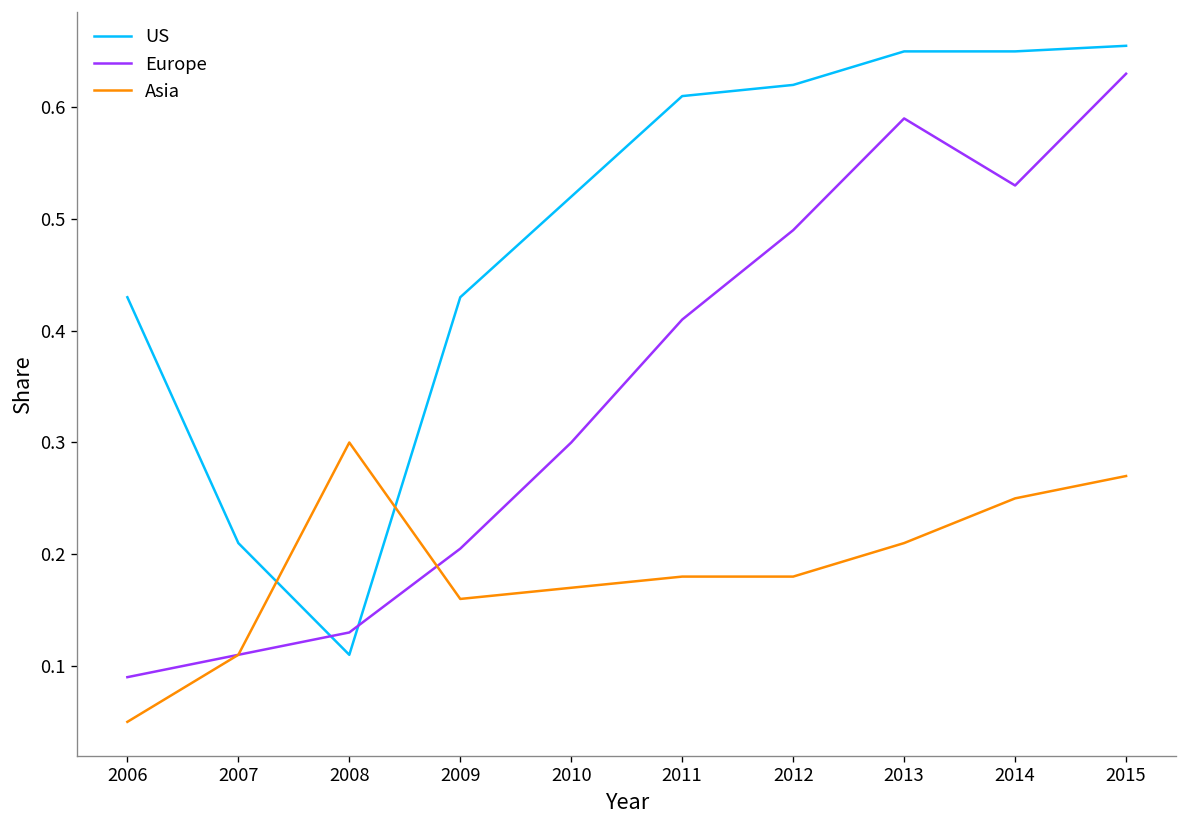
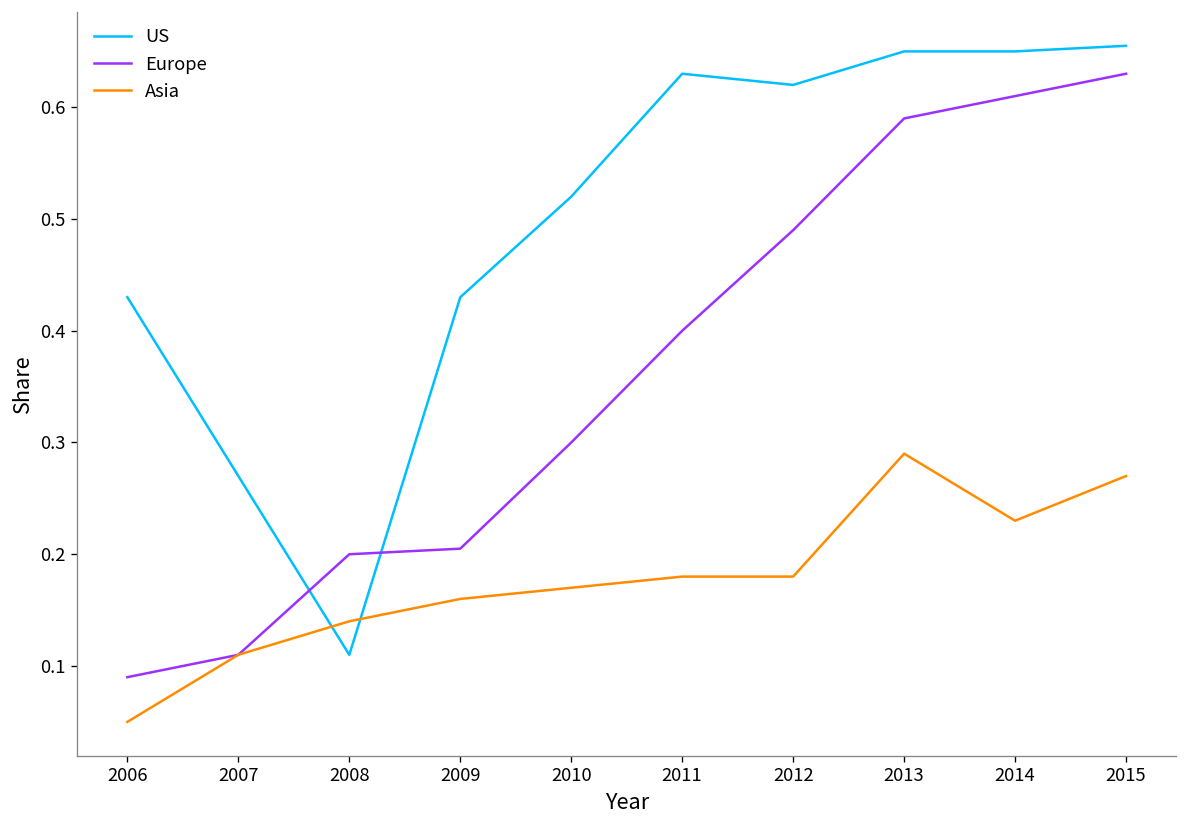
US, 2007: 0.21 -> 0.27
Europe, 2008: 0.13 -> 0.20
Asia, 2008: 0.30 -> 0.14
US, 2011: 0.61 -> 0.63
Europe, 2011: 0.41 -> 0.40
Asia, 2013: 0.21 -> 0.29
Europe, 2014: 0.53 -> 0.61
Asia, 2014: 0.25 -> 0.23
